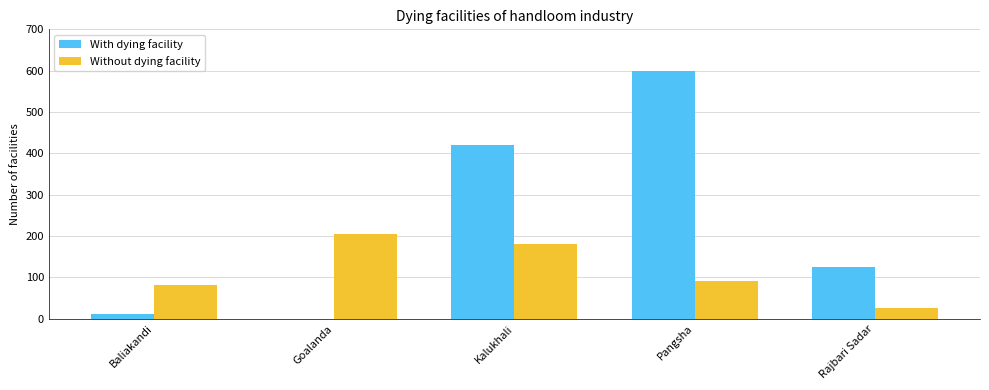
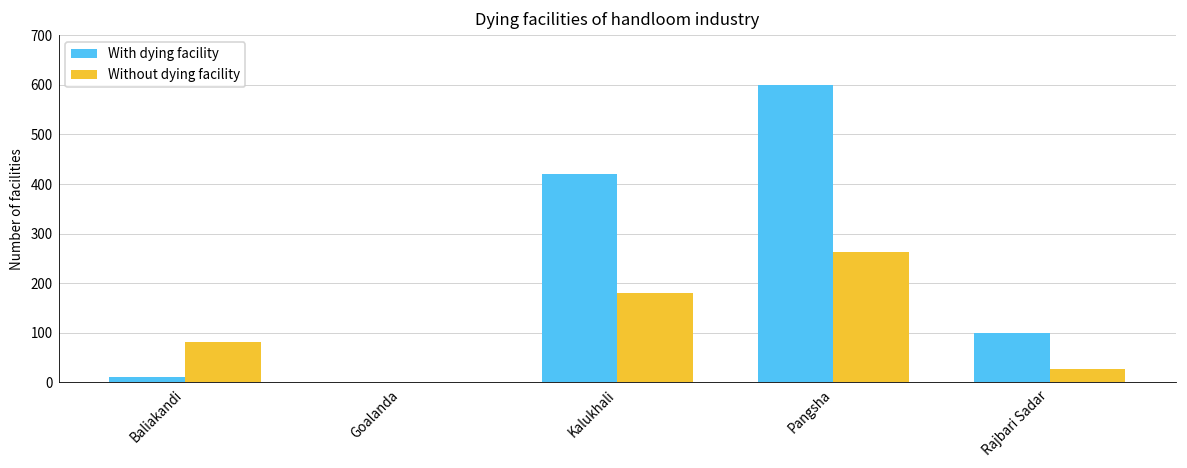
Without dying facility, Goalanda: 210 -> 0
Without dying facility, Pangsha: 90 -> 260
With dying facility, Rajbari Sadar: 120 -> 100
